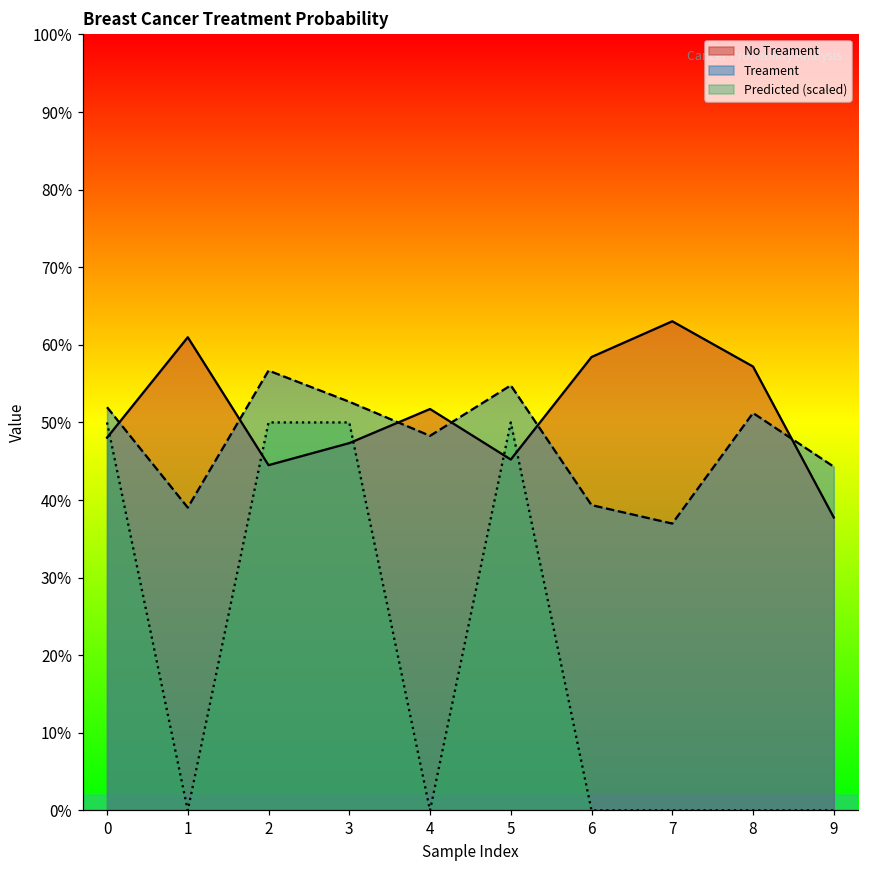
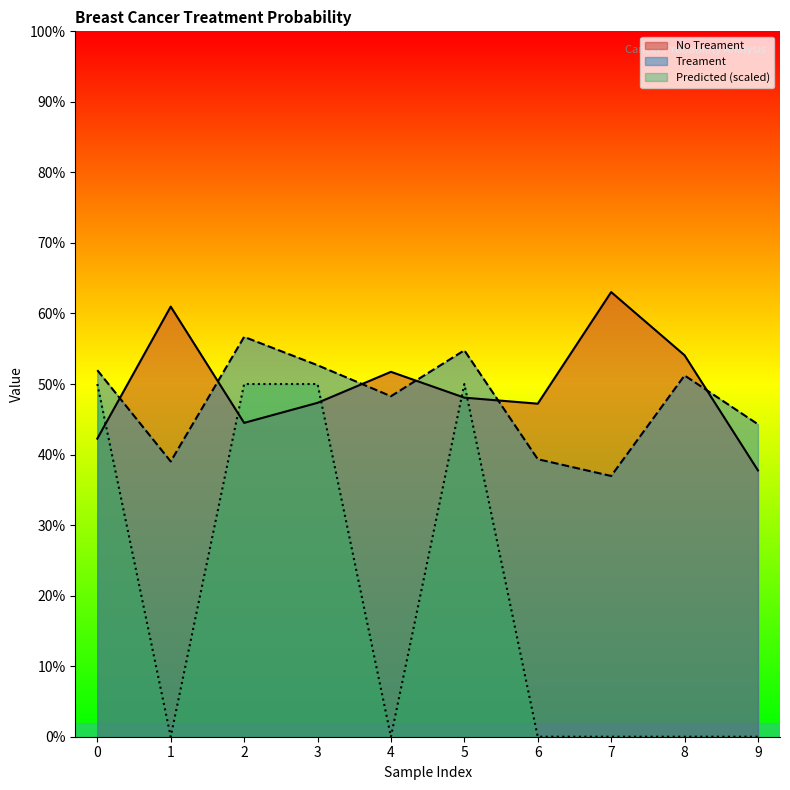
No Treament, 0: 48% -> 42%
No Treament, 5: 45% -> 48%
No Treament, 6: 58% -> 47%
No Treament, 8: 57% -> 54%
